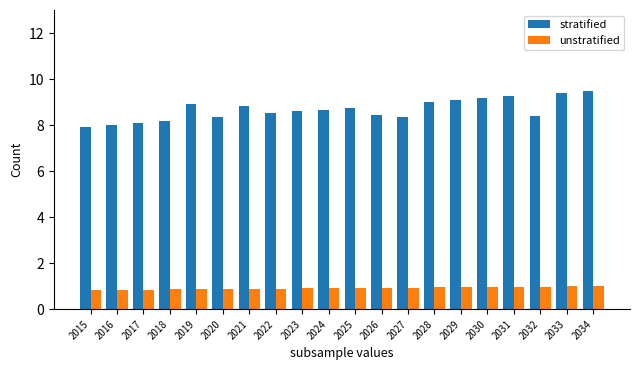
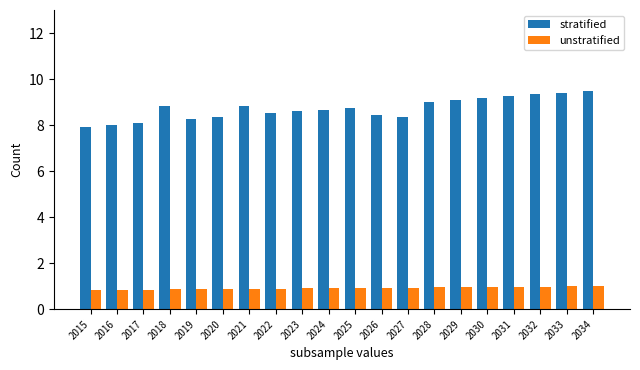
stratified, 2018: 8.2 -> 8.8
stratified, 2019: 8.9 -> 8.3
stratified, 2032: 8.4 -> 9.3
